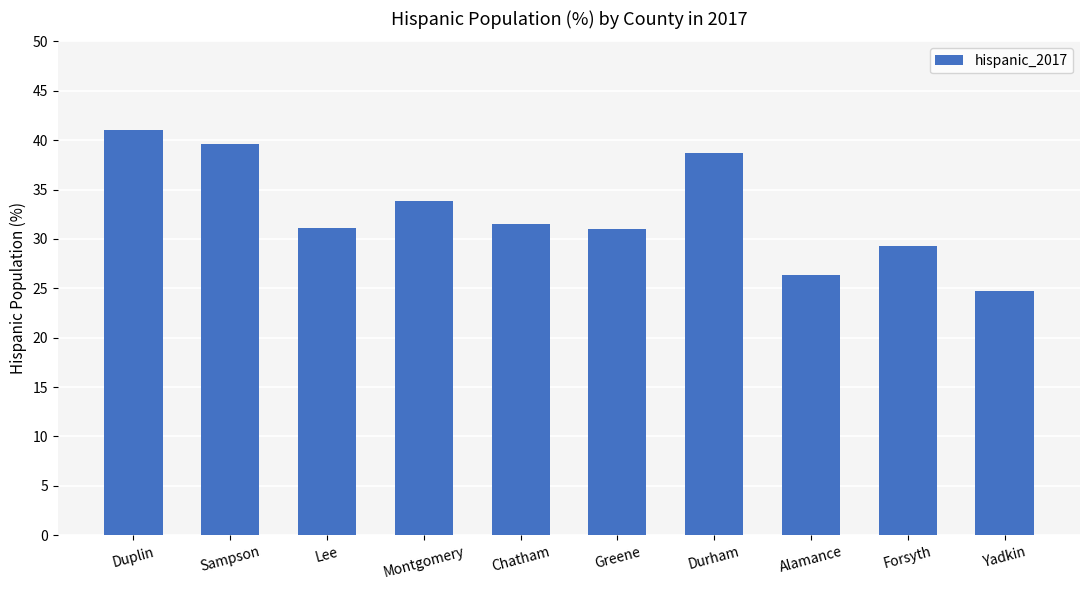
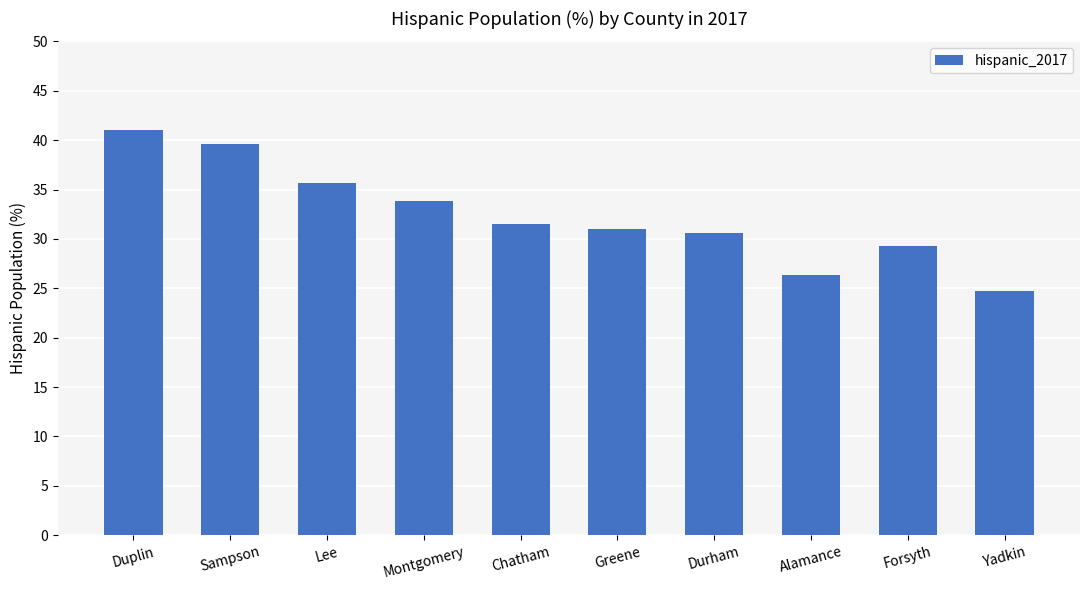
Lee: 31 -> 36
Durham: 39 -> 31
